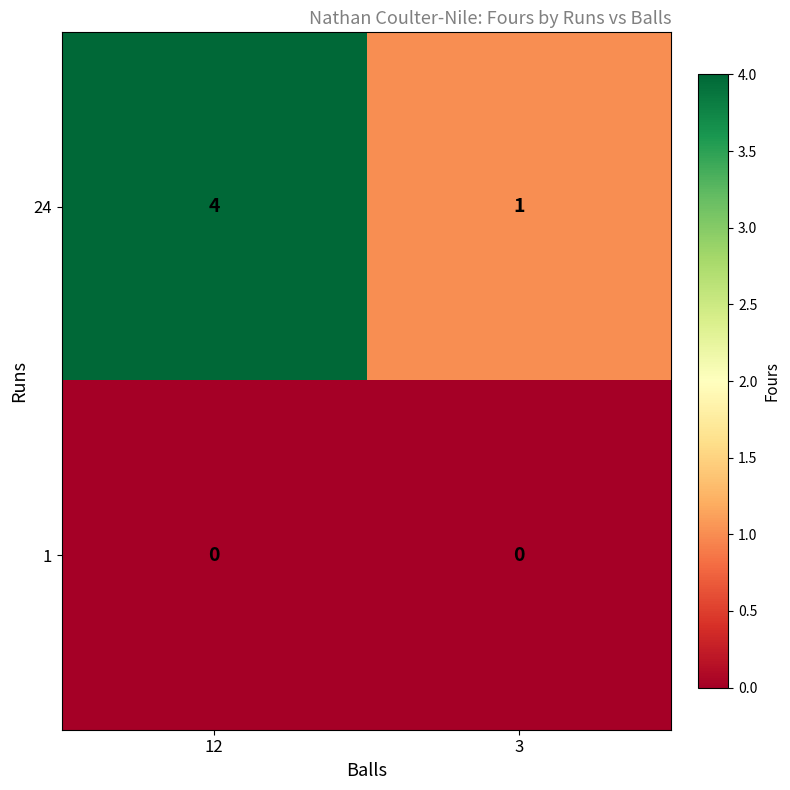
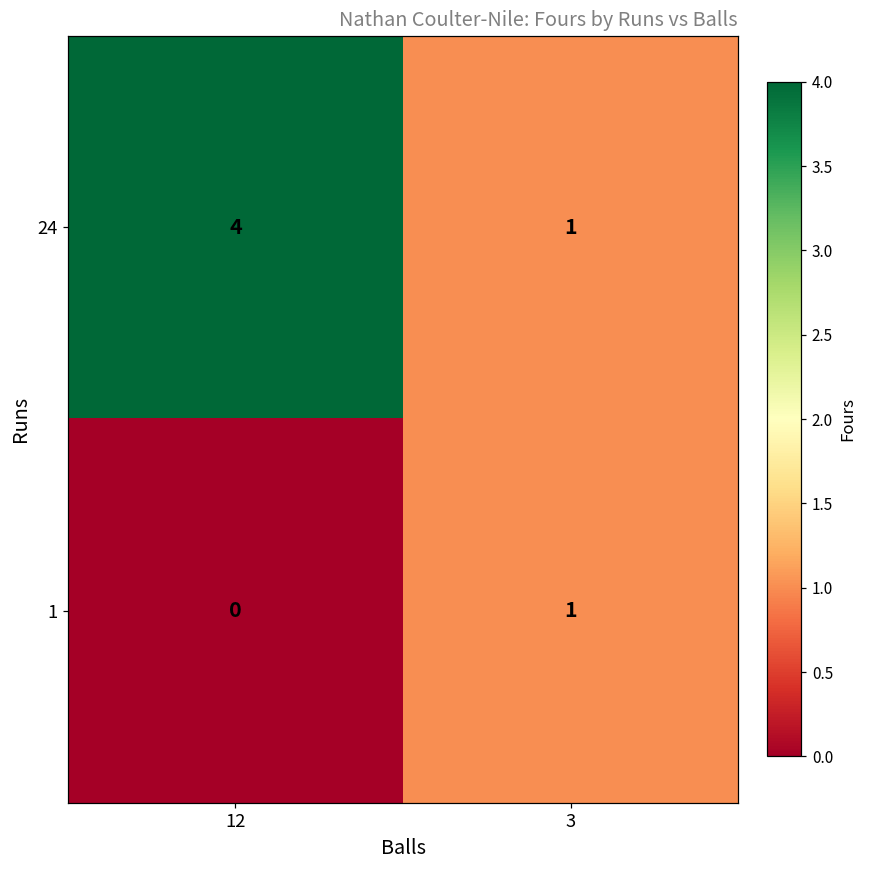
1, 3: 0 -> 1
